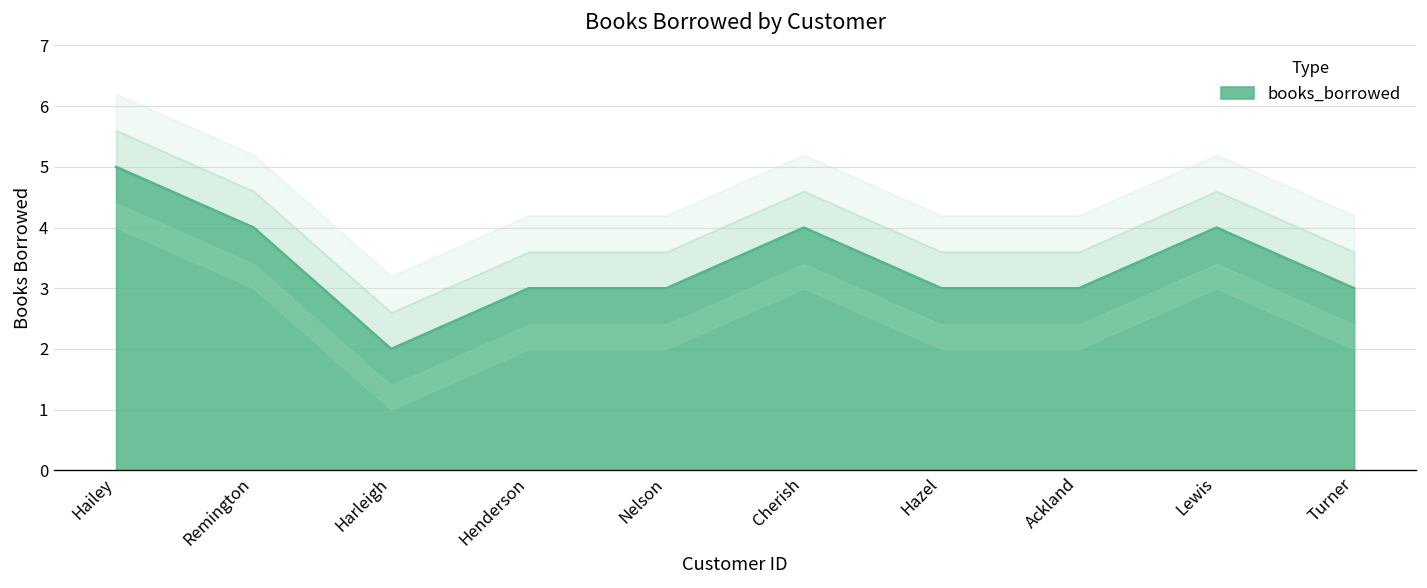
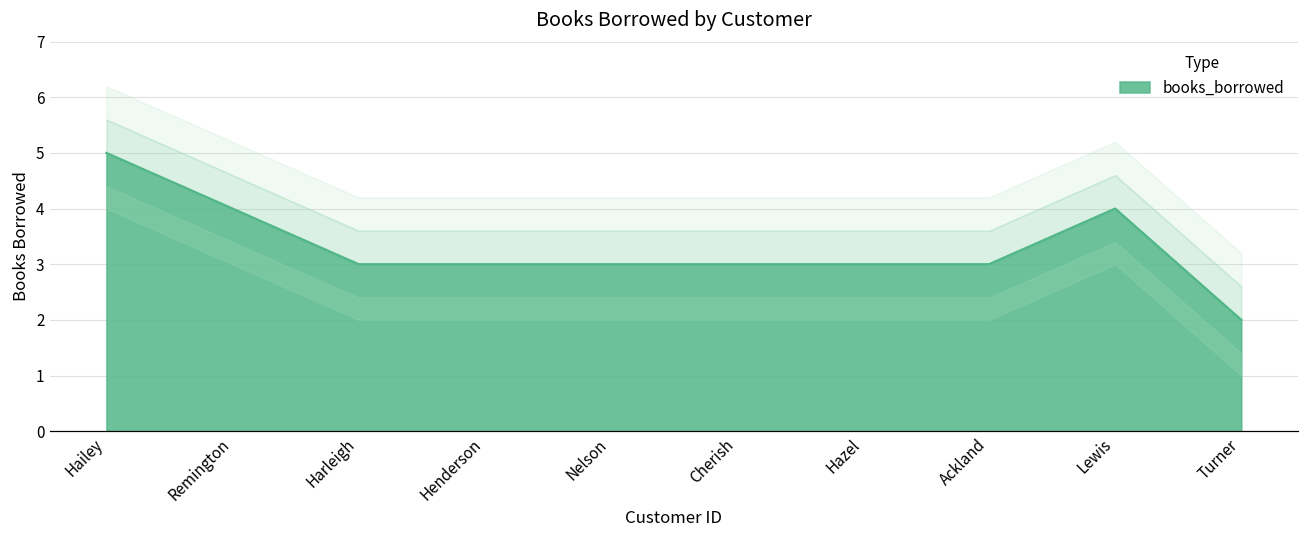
books_borrowed, Harleigh: 2 -> 3
books_borrowed, Cherish: 4 -> 3
books_borrowed, Turner: 3 -> 2
